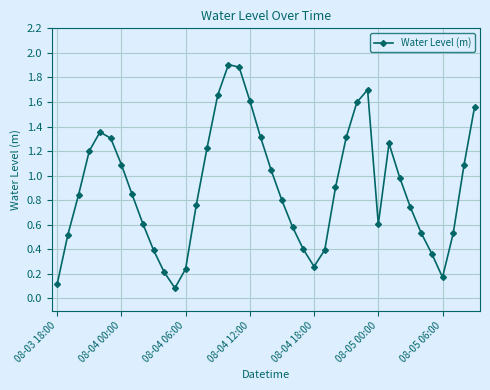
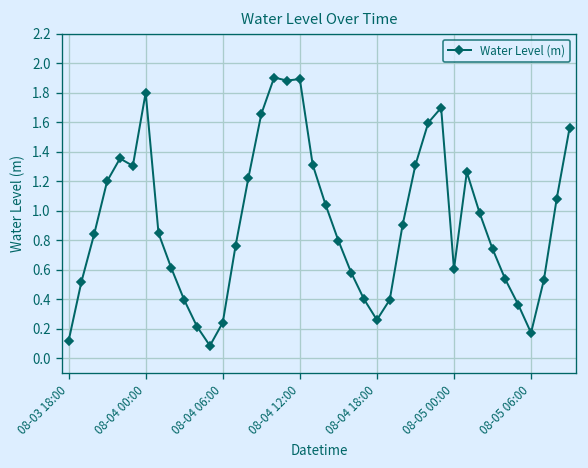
08-04 00:00: 1.09 -> 1.80
08-04 12:00: 1.61 -> 1.89
